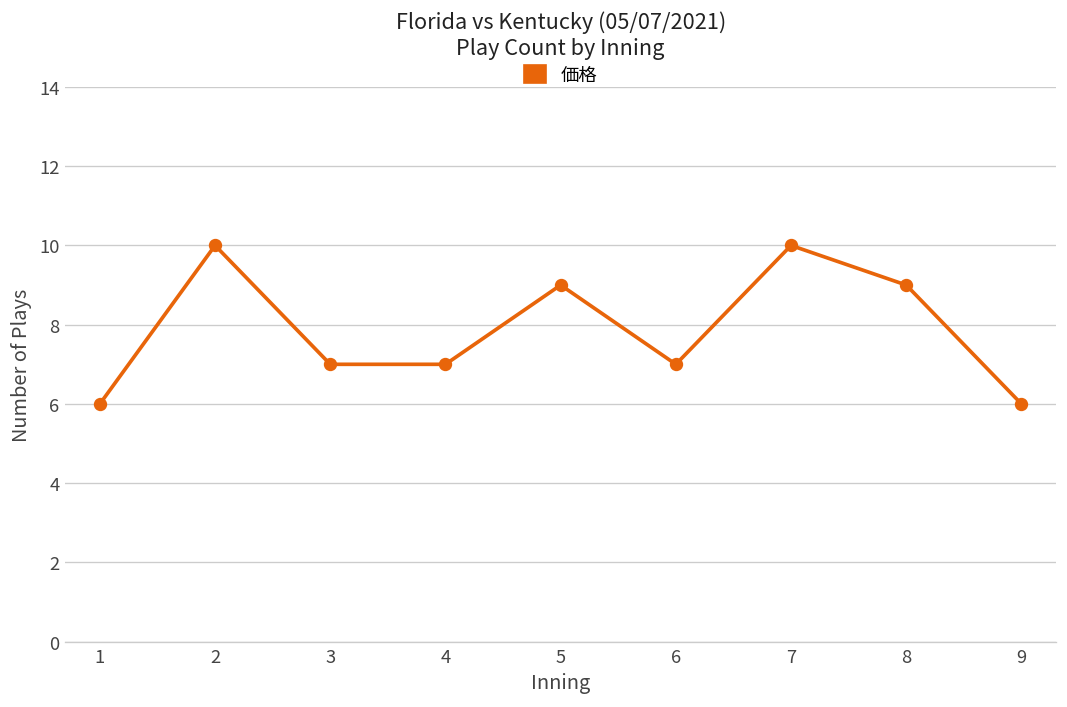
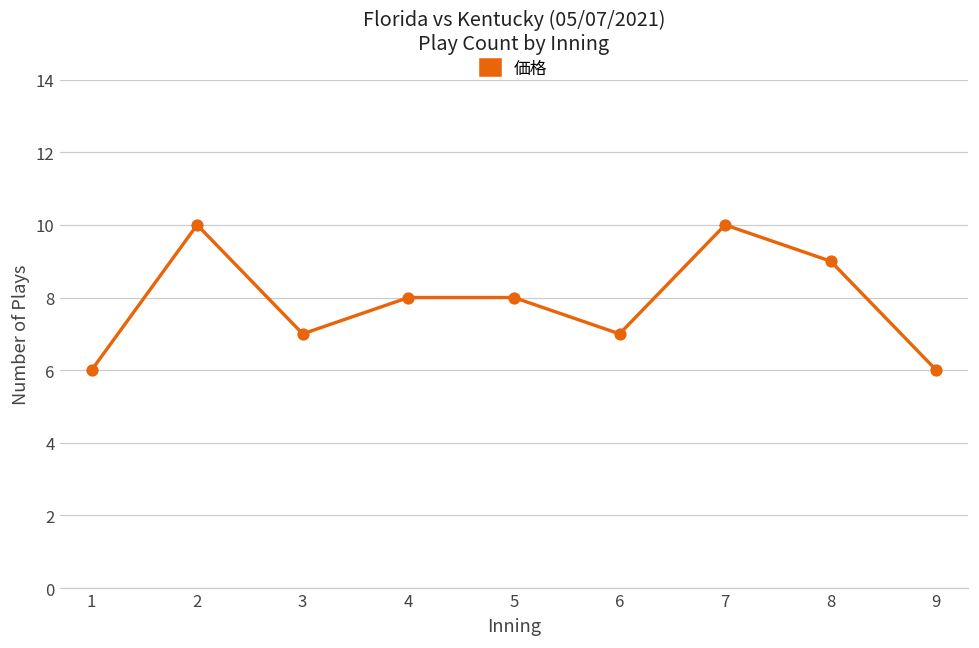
4: 7 -> 8
5: 9 -> 8
